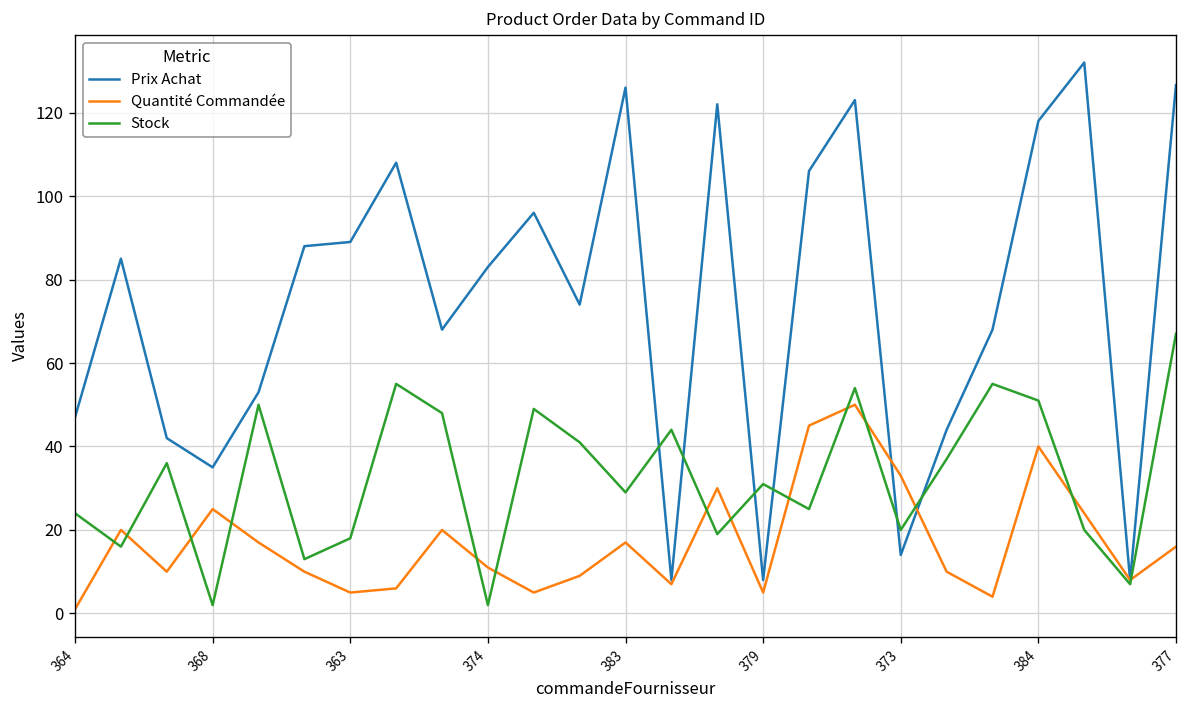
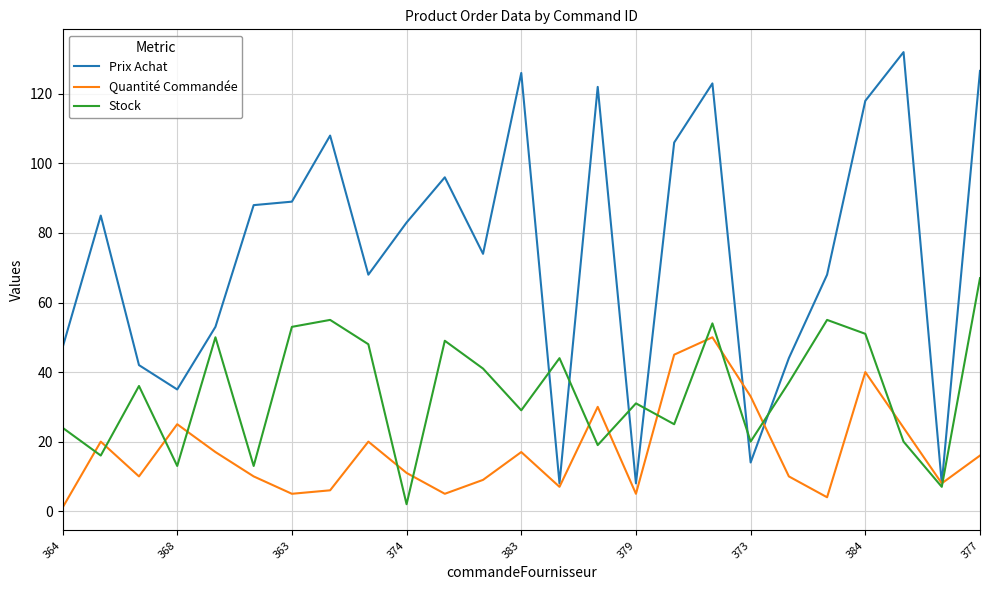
Stock, 368: 2 -> 13
Stock, 363: 18 -> 53
